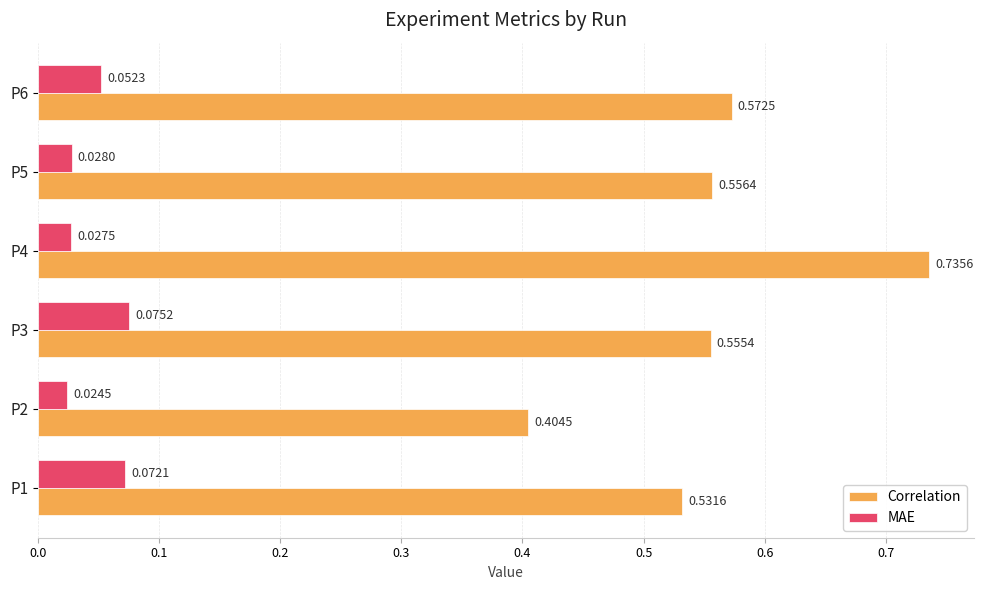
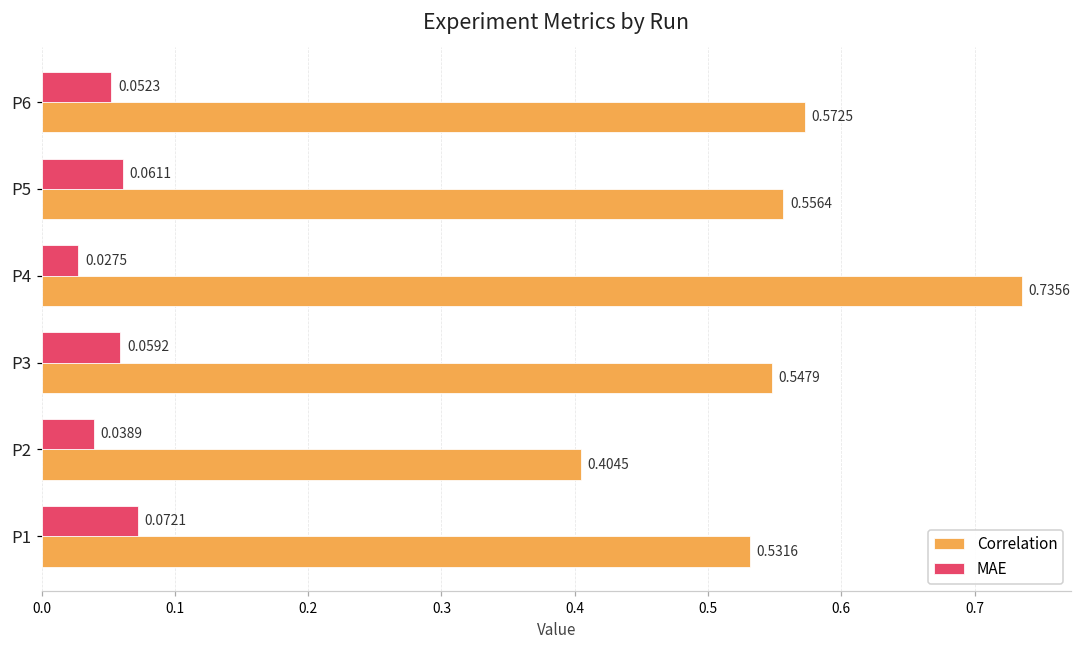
MAE, P5: 0.0280 -> 0.0611
MAE, P3: 0.0752 -> 0.0592
Correlation, P3: 0.5554 -> 0.5479
MAE, P2: 0.0245 -> 0.0389
